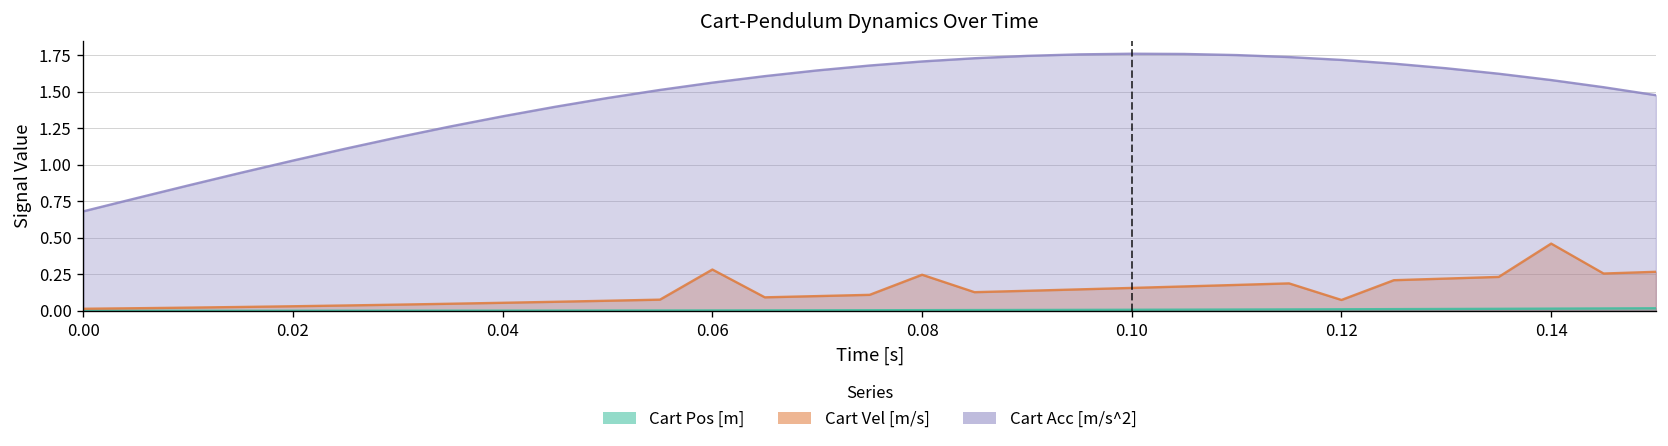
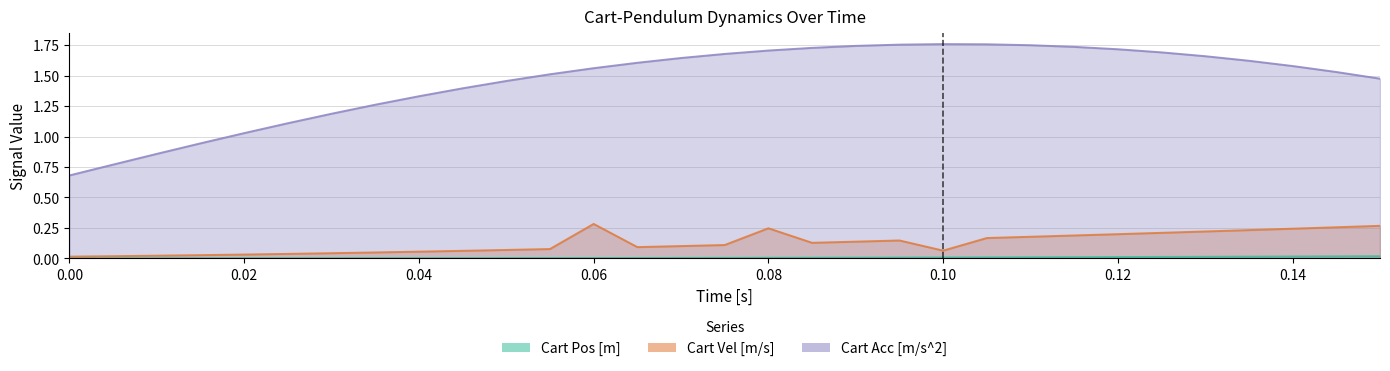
Cart Vel [m/s], 0.10: 0.16 -> 0.06
Cart Vel [m/s], 0.12: 0.07 -> 0.20
Cart Vel [m/s], 0.14: 0.46 -> 0.24
